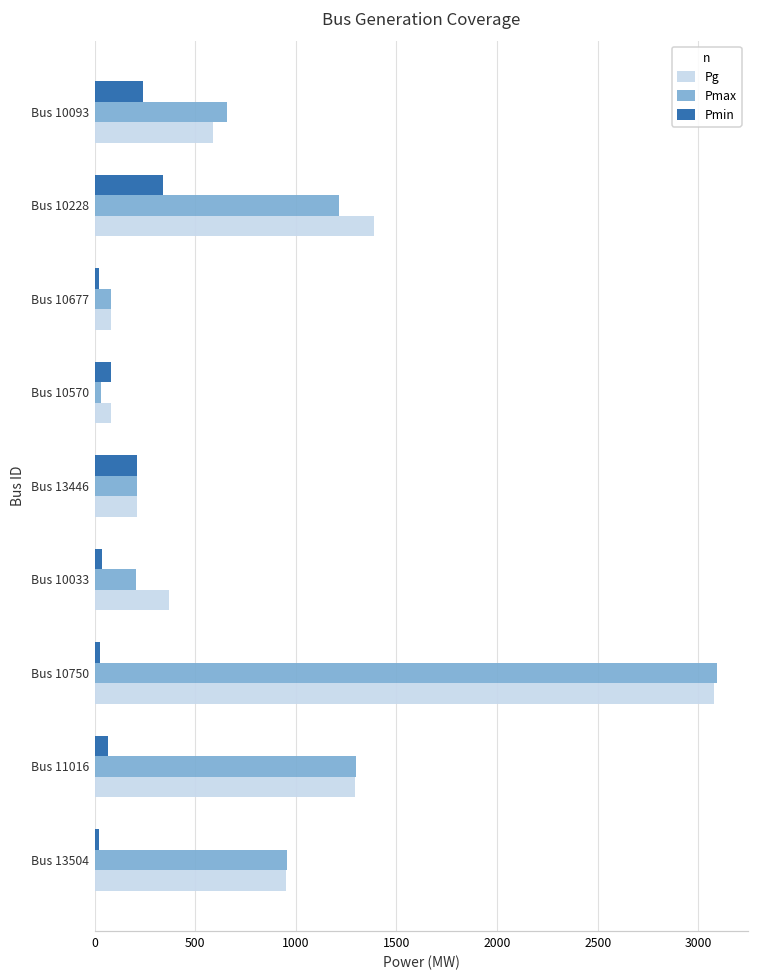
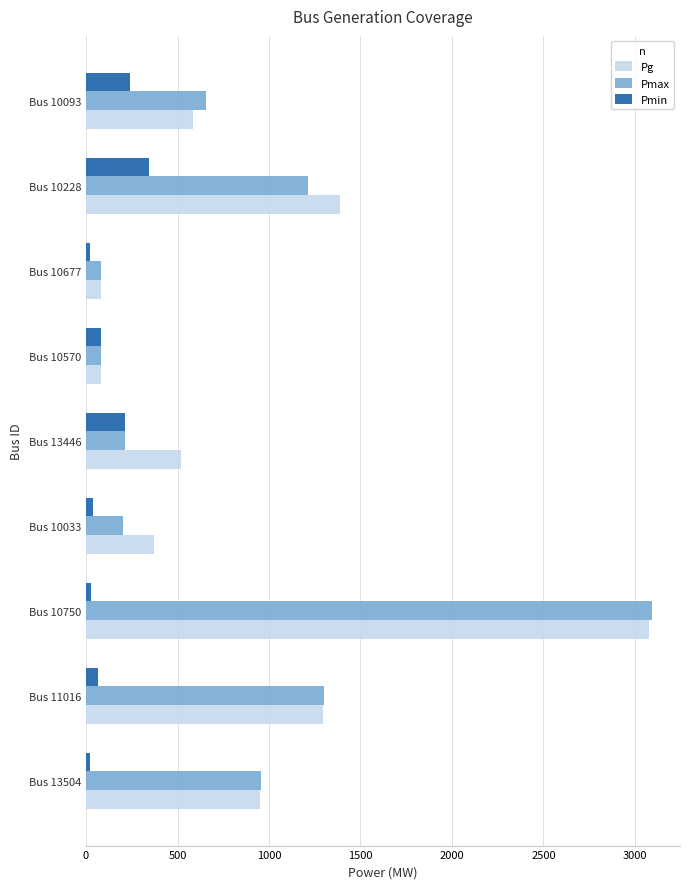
Pmax, Bus 10570: 30 -> 80
Pg, Bus 13446: 210 -> 520
